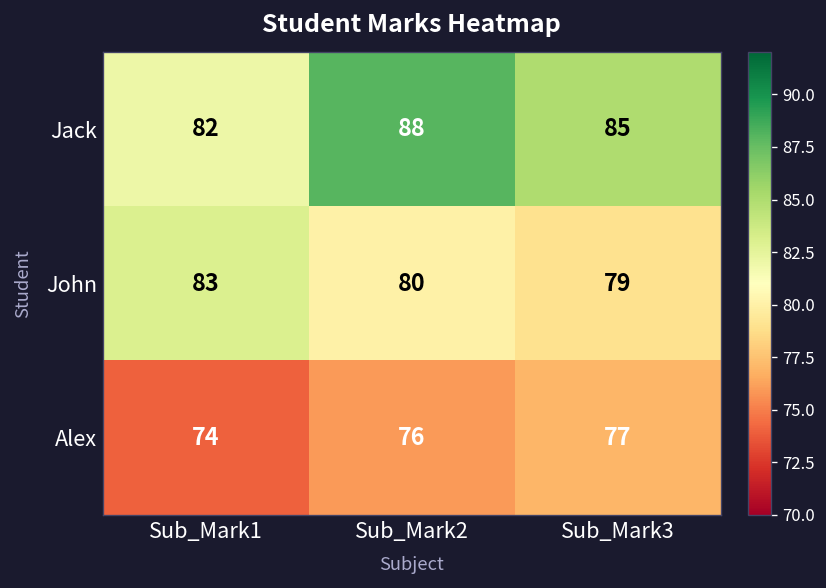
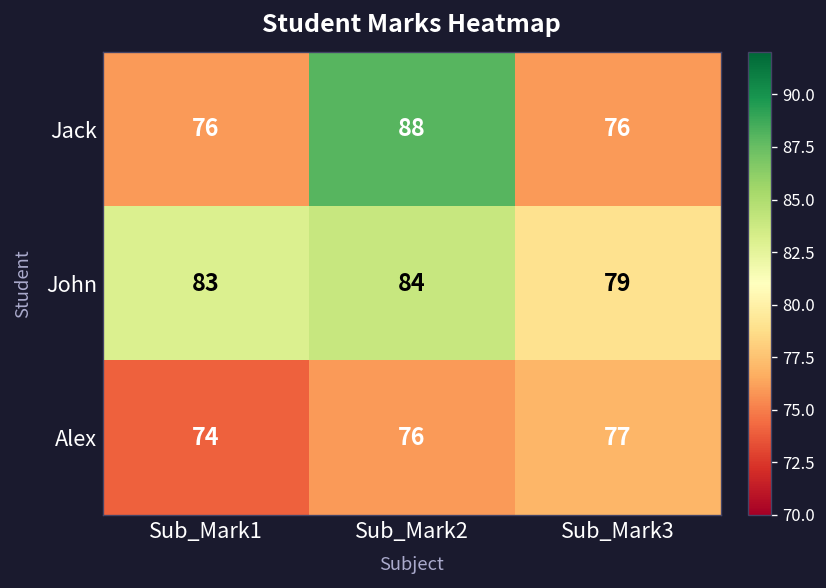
Jack, Sub_Mark1: 82 -> 76
Jack, Sub_Mark3: 85 -> 76
John, Sub_Mark2: 80 -> 84
